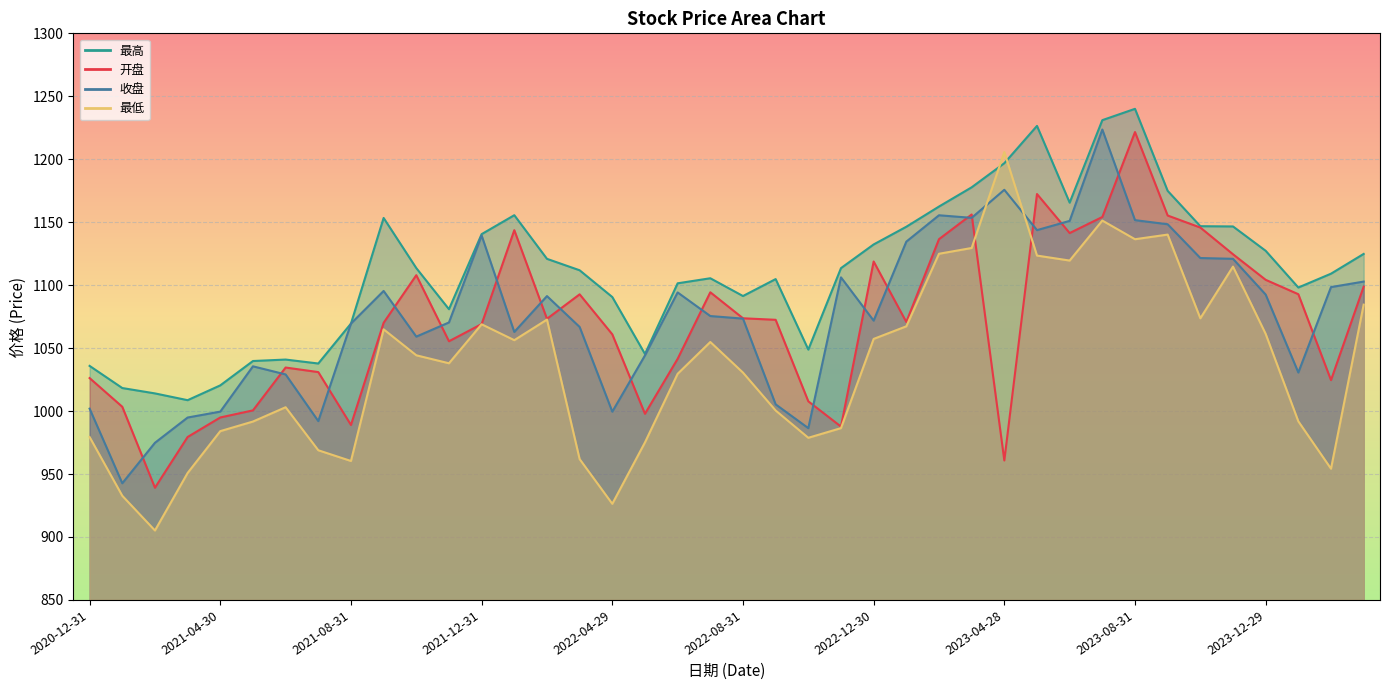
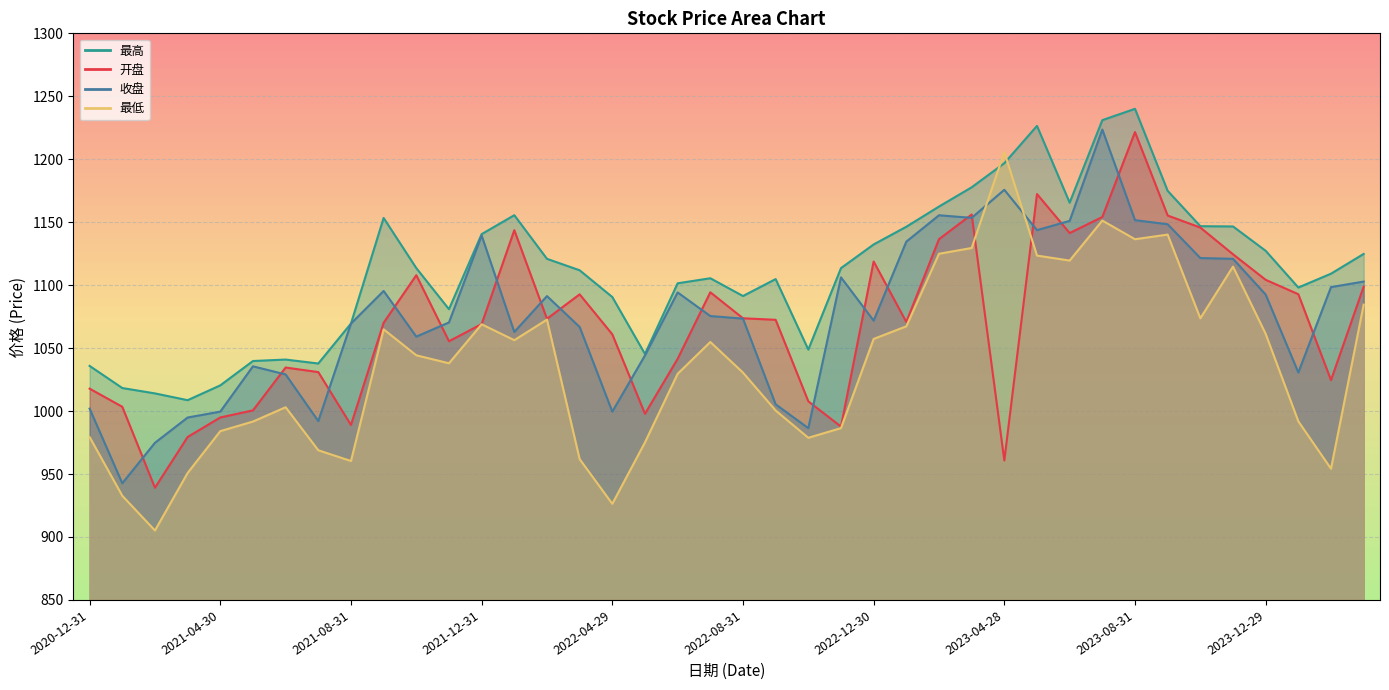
开盘, 2020-12-31: 1026 -> 1018
